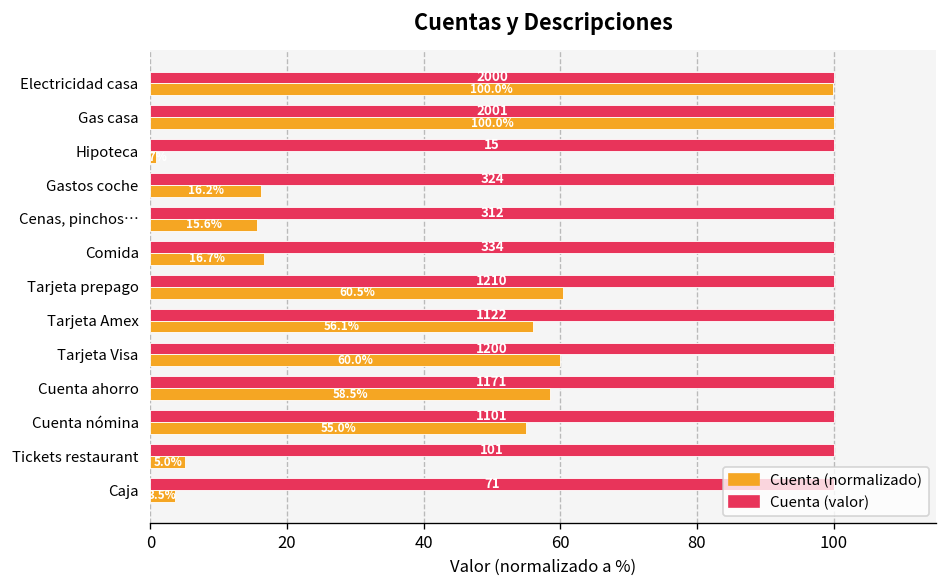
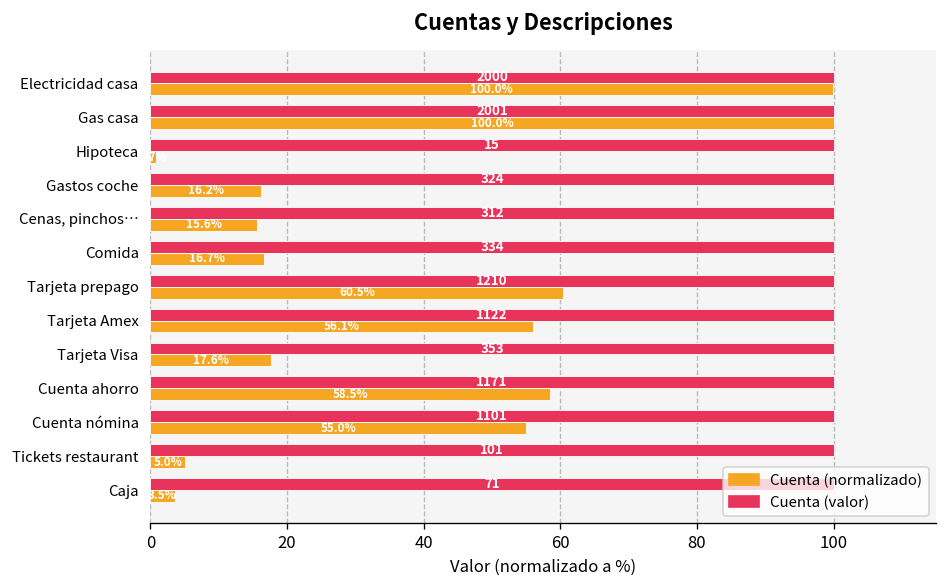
Cuenta (normalizado), Tarjeta Visa: 60.0% -> 17.6%
